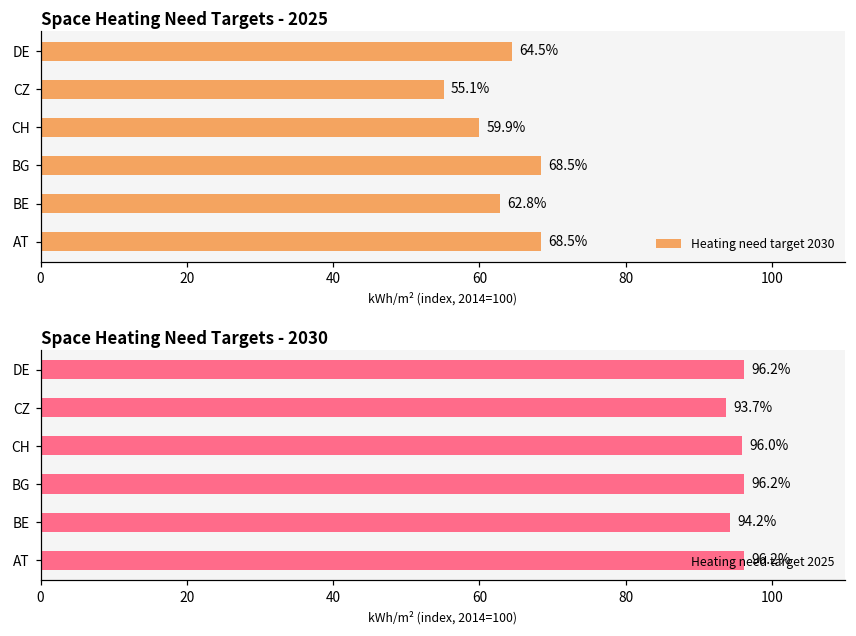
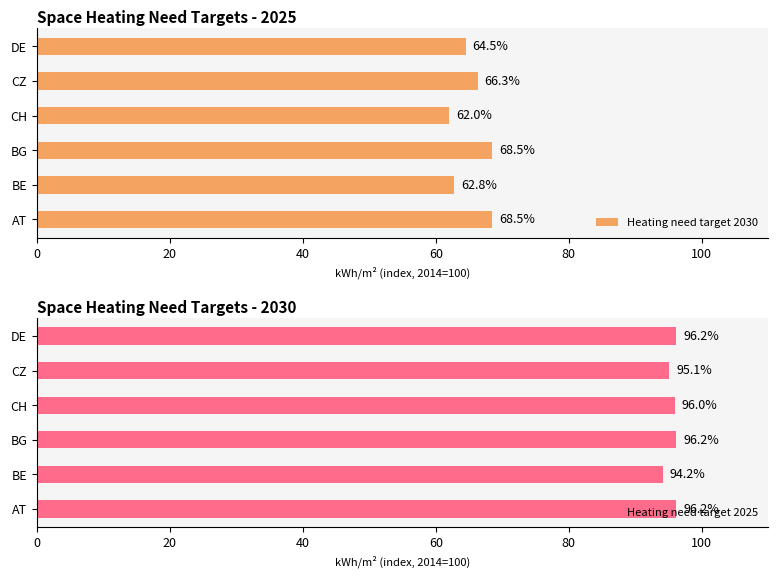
Space Heating Need Targets - 2025, CZ: 55.1% -> 66.3%
Space Heating Need Targets - 2025, CH: 59.9% -> 62.0%
Space Heating Need Targets - 2030, CZ: 93.7% -> 95.1%
